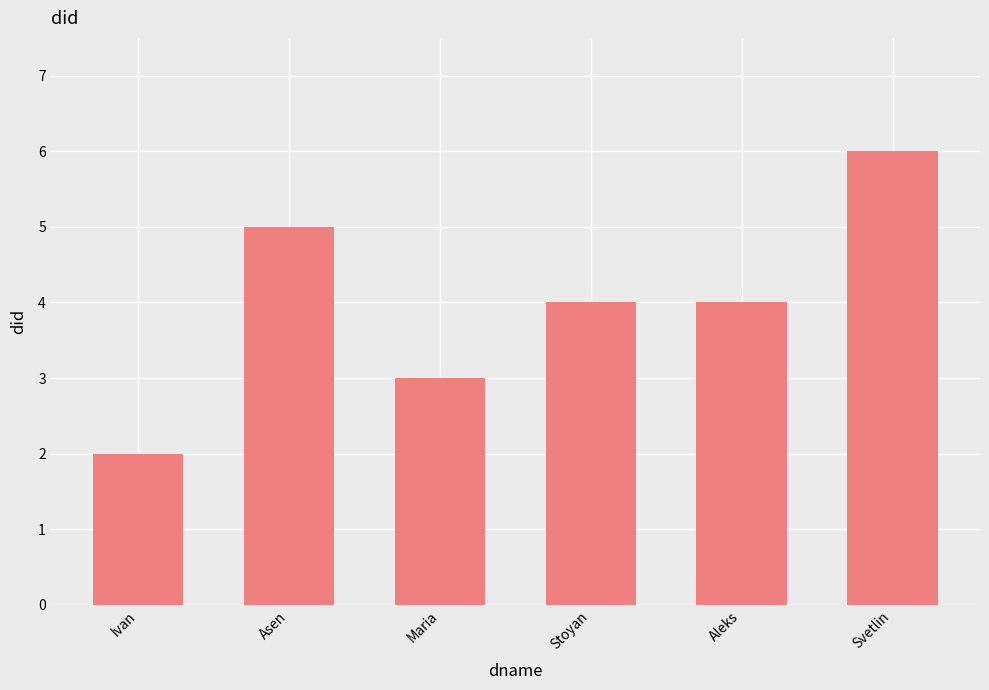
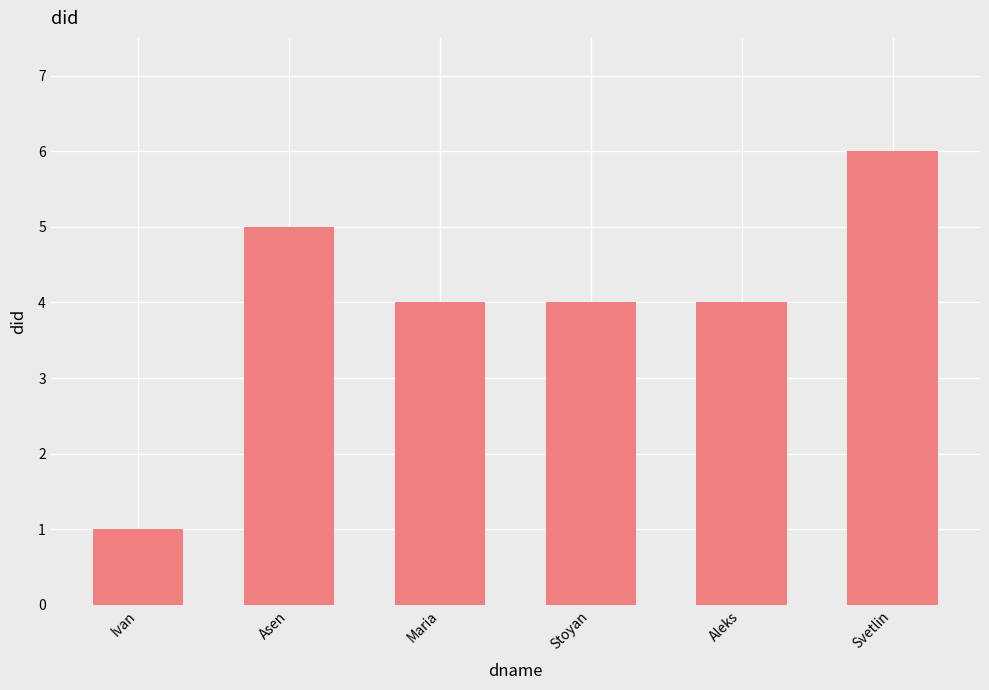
Ivan: 2 -> 1
Maria: 3 -> 4
